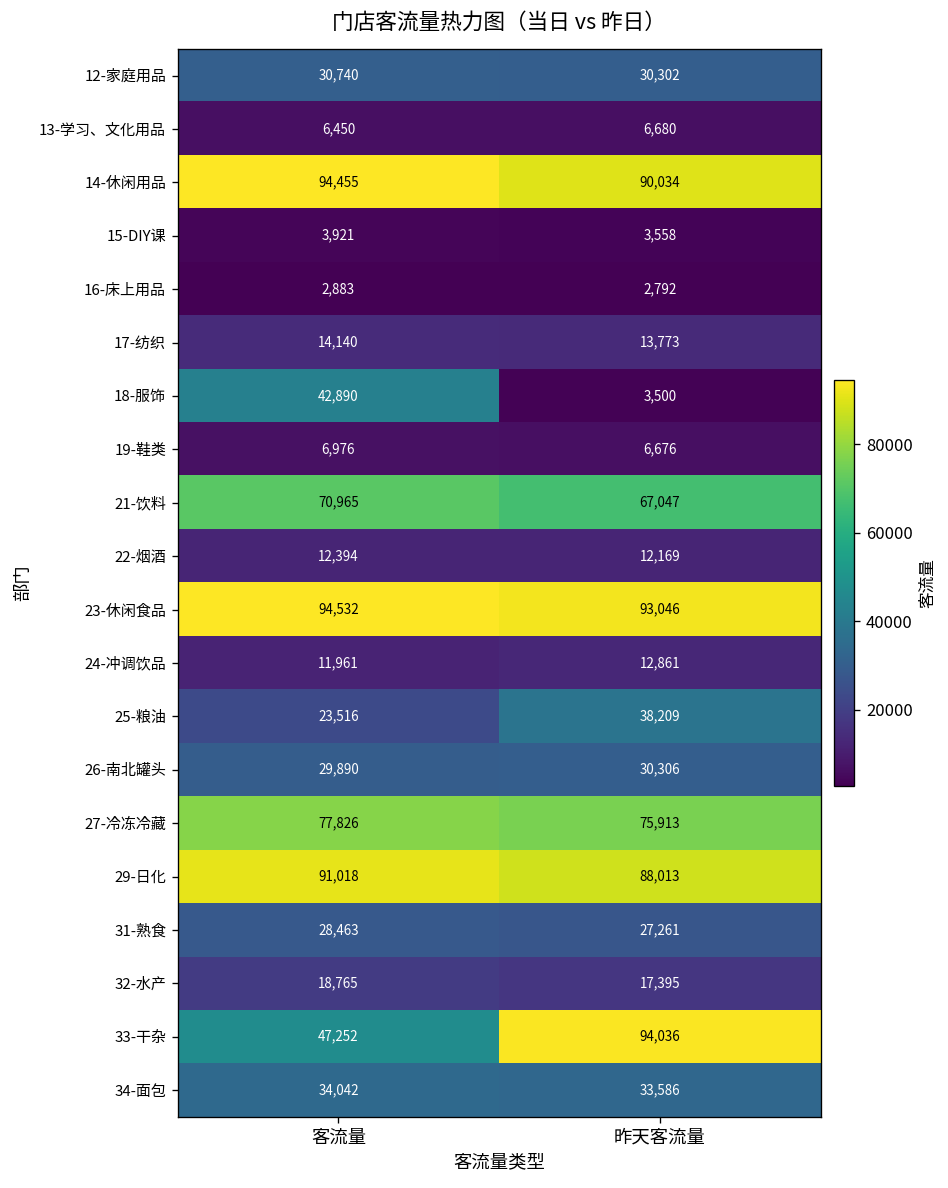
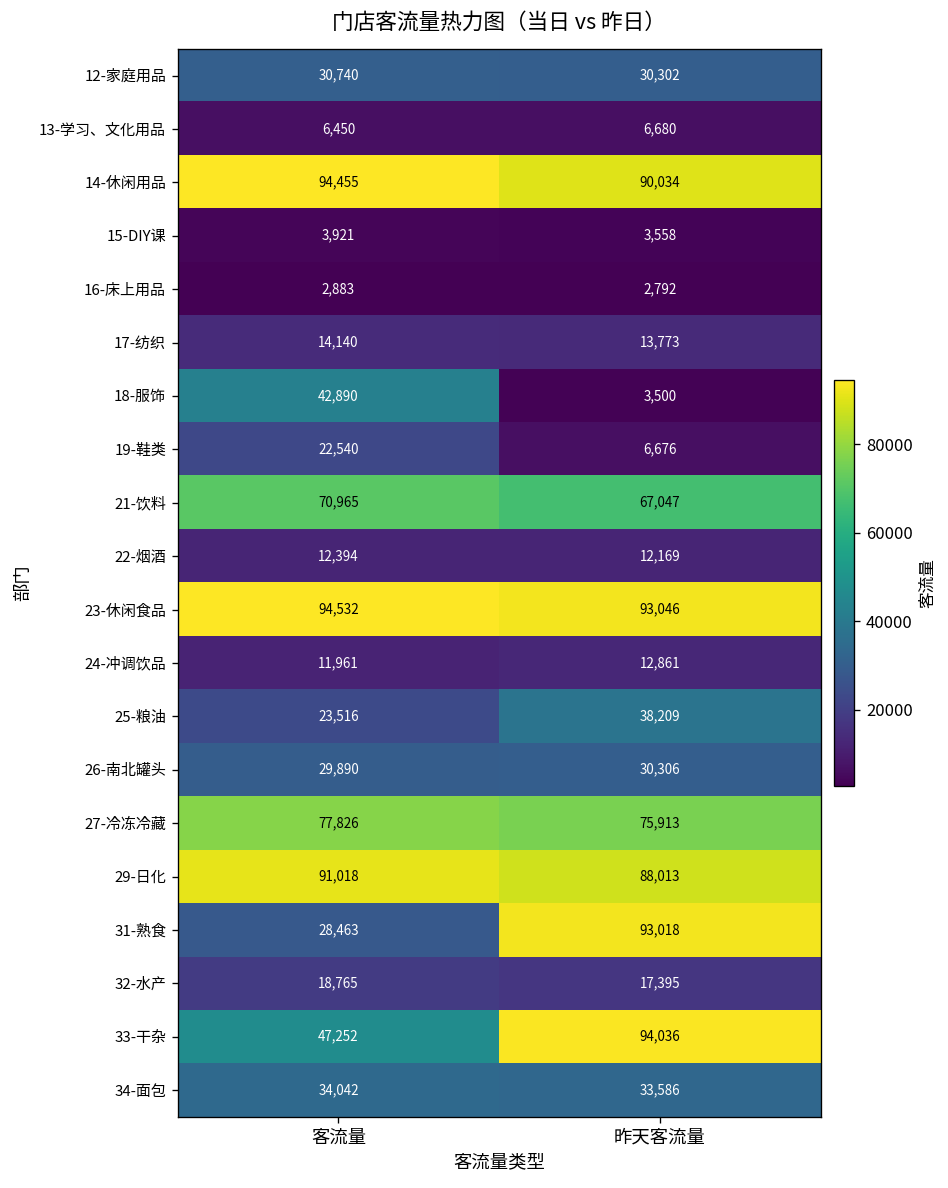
19-鞋类, 客流量: 6,976 -> 22,540
31-熟食, 昨天客流量: 27,261 -> 93,018
